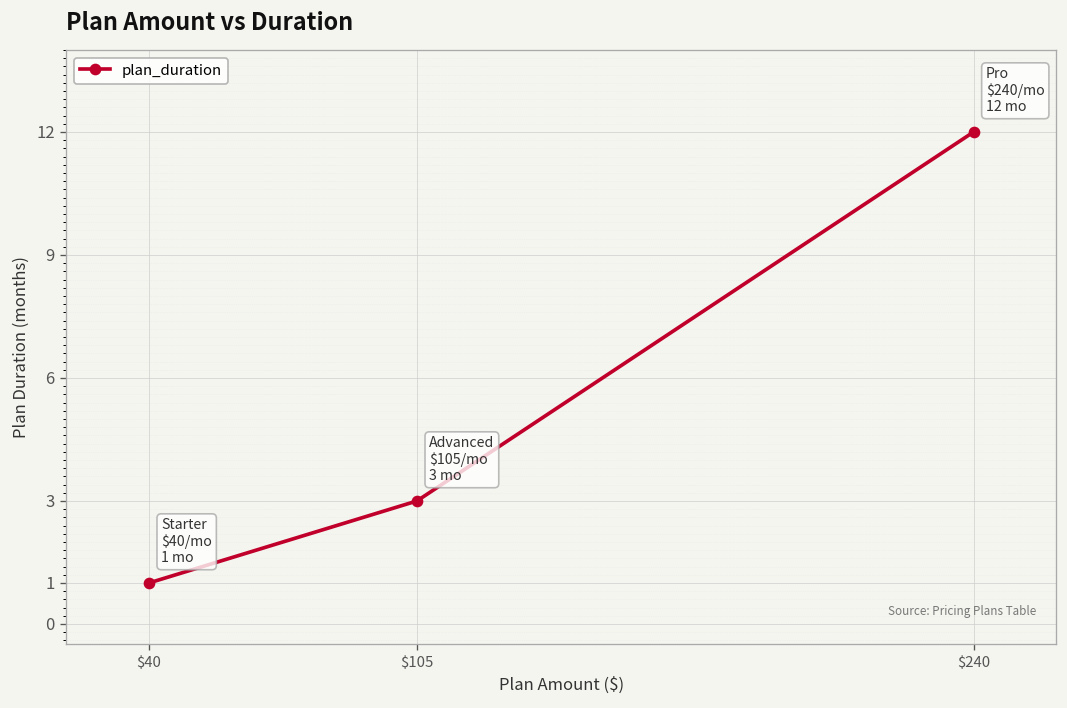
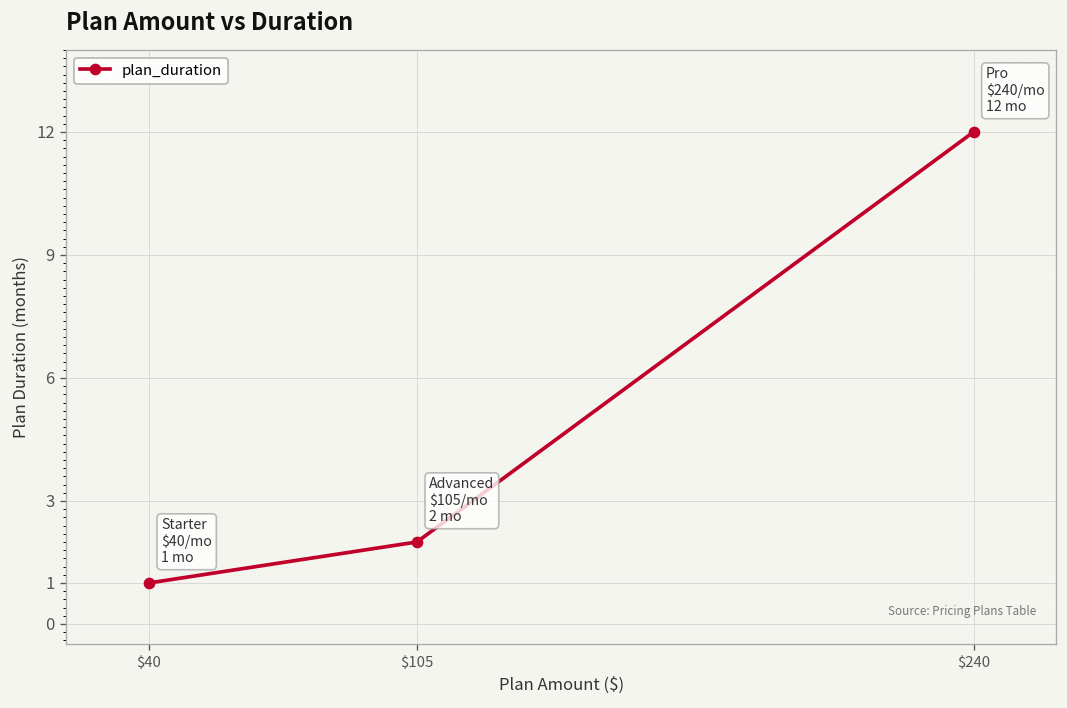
$105: 3 -> 2
